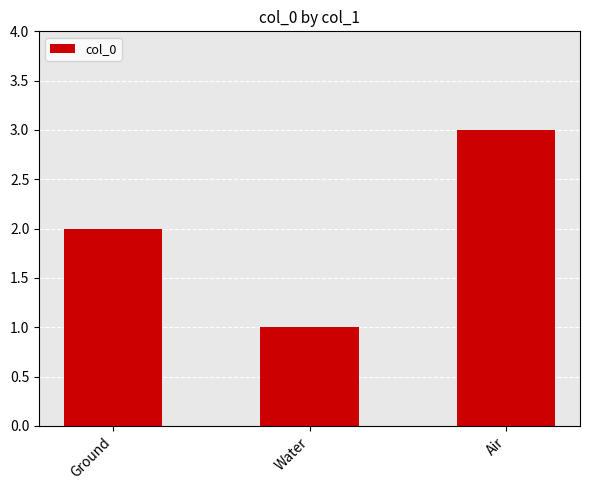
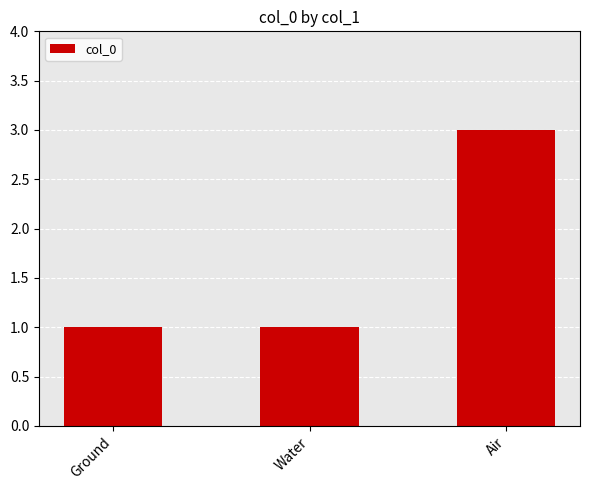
Ground: 2 -> 1
